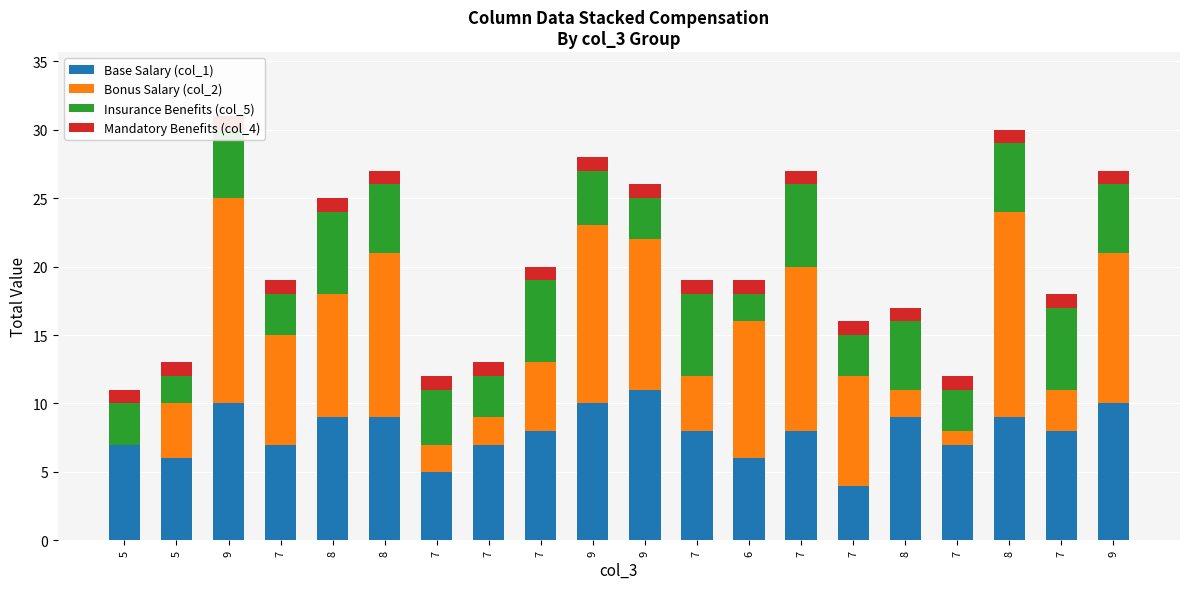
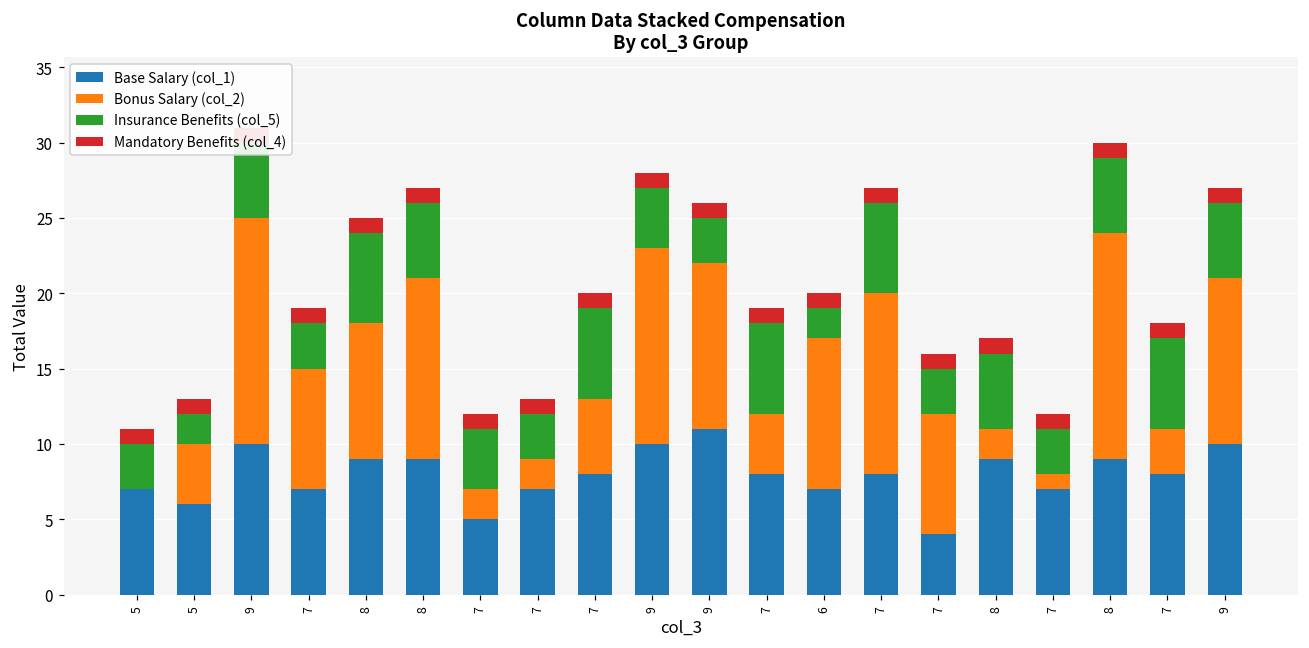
Base Salary (col_1), 6: 6 -> 7
